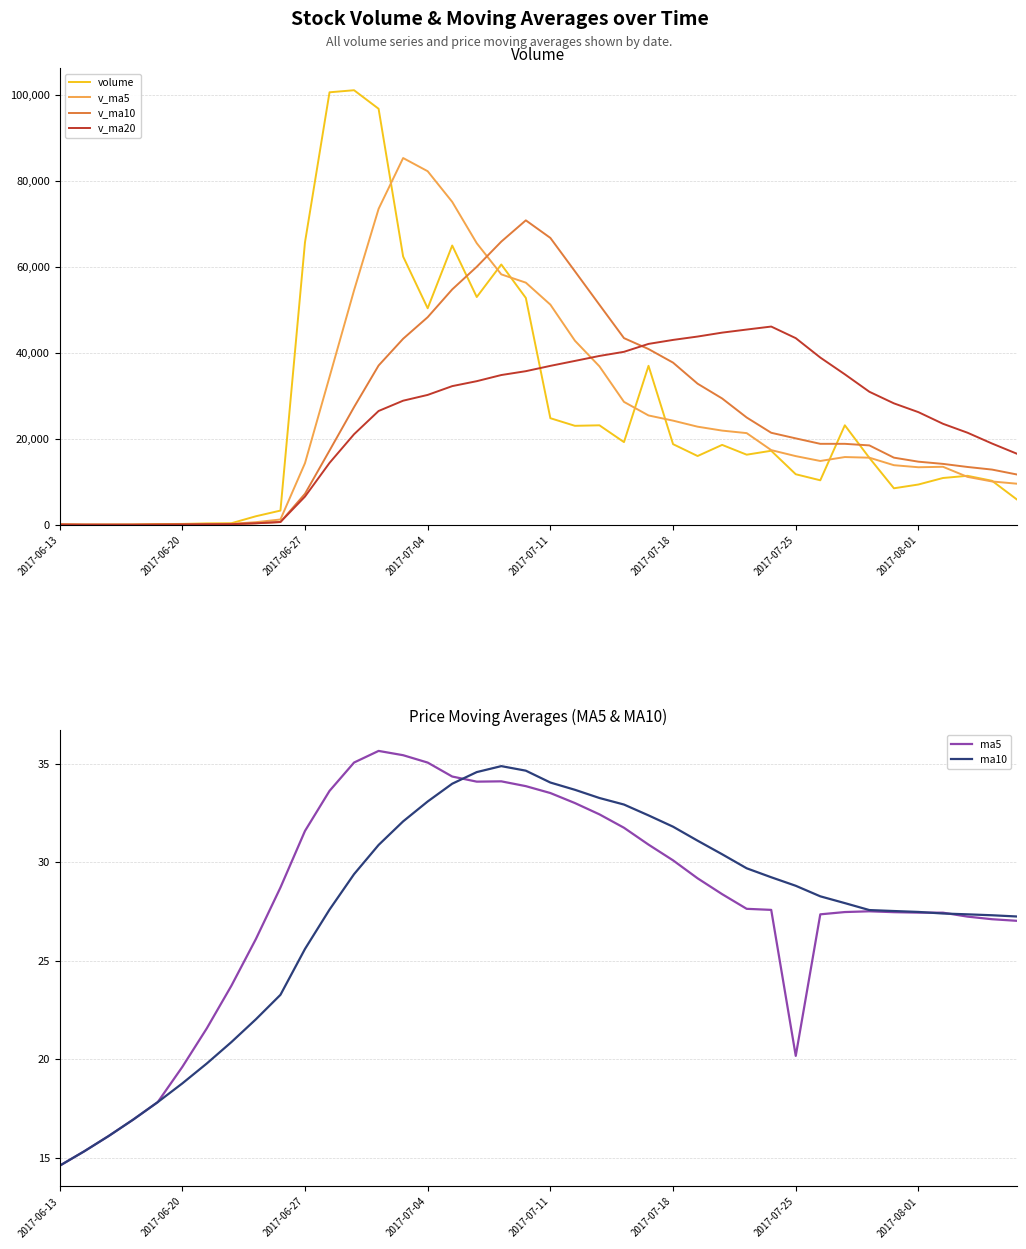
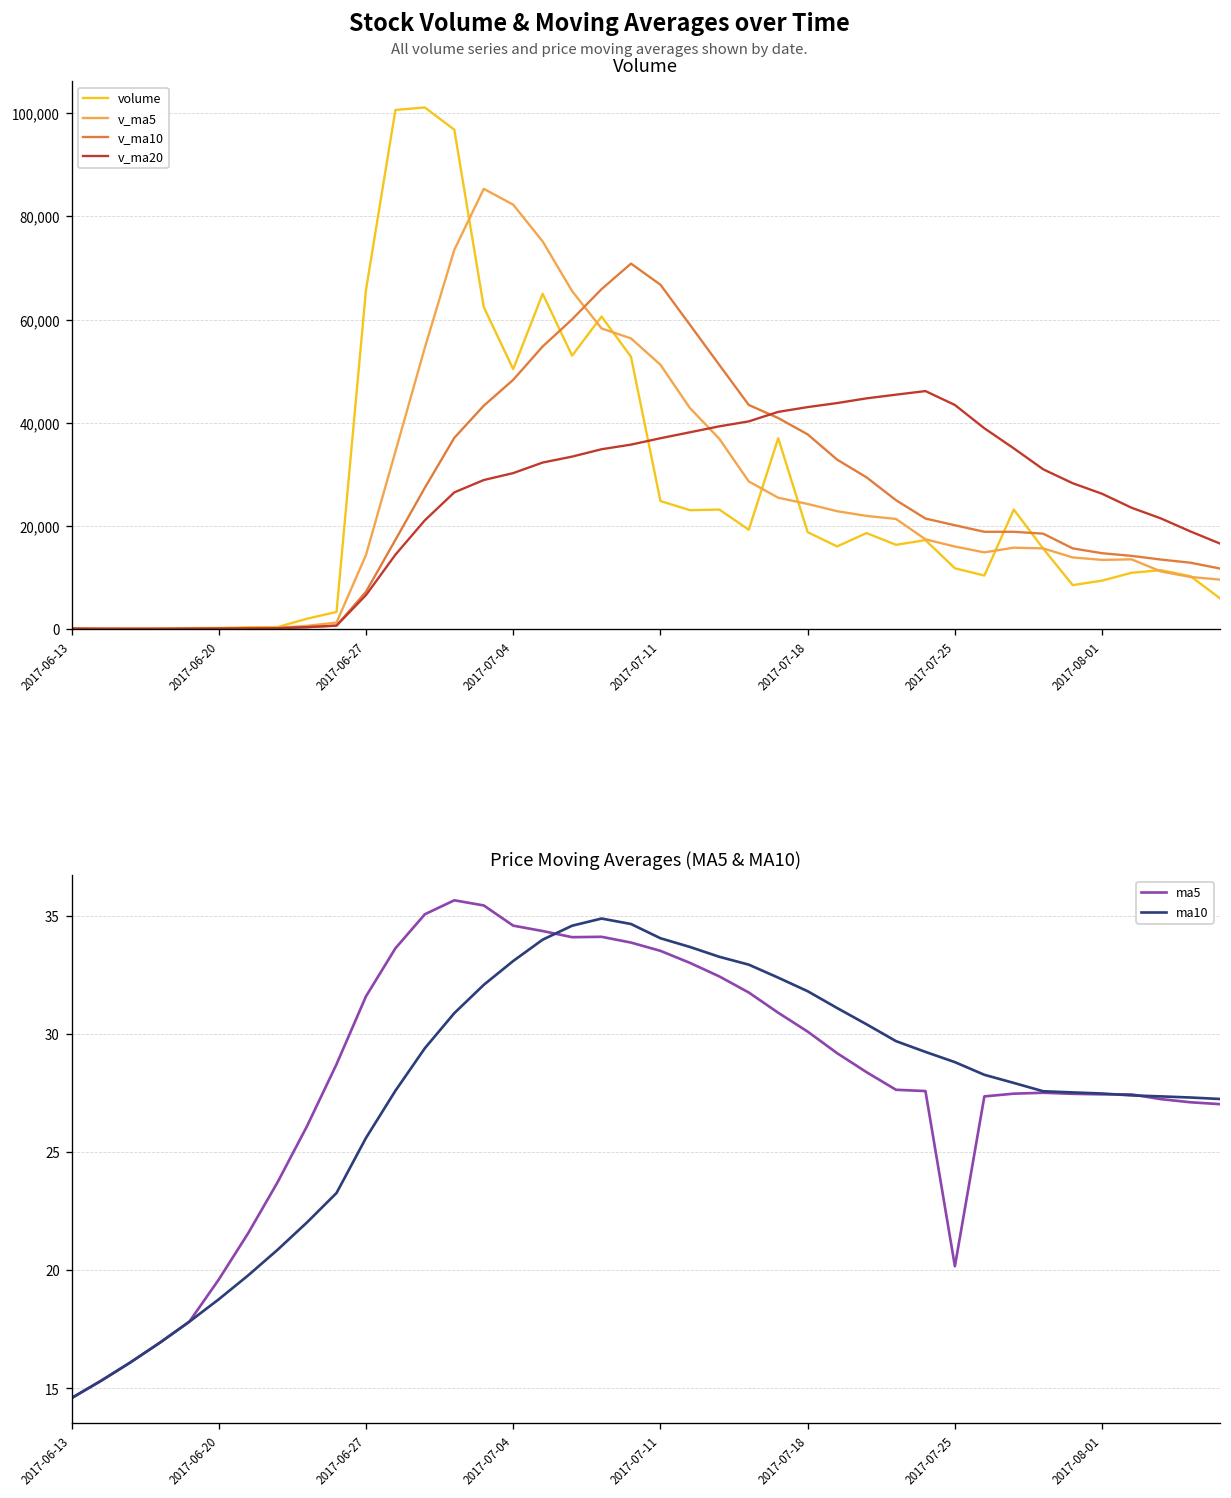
Price Moving Averages (MA5 & MA10), ma5, 2017-07-04: 35.1 -> 34.6
